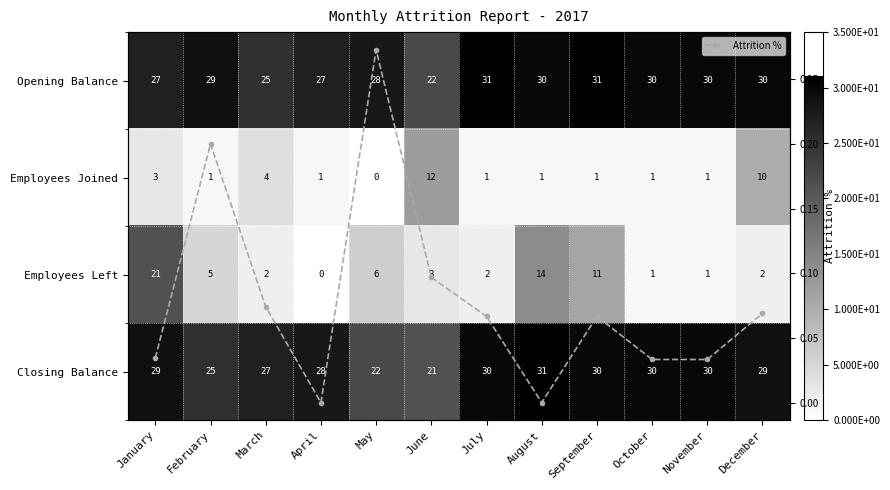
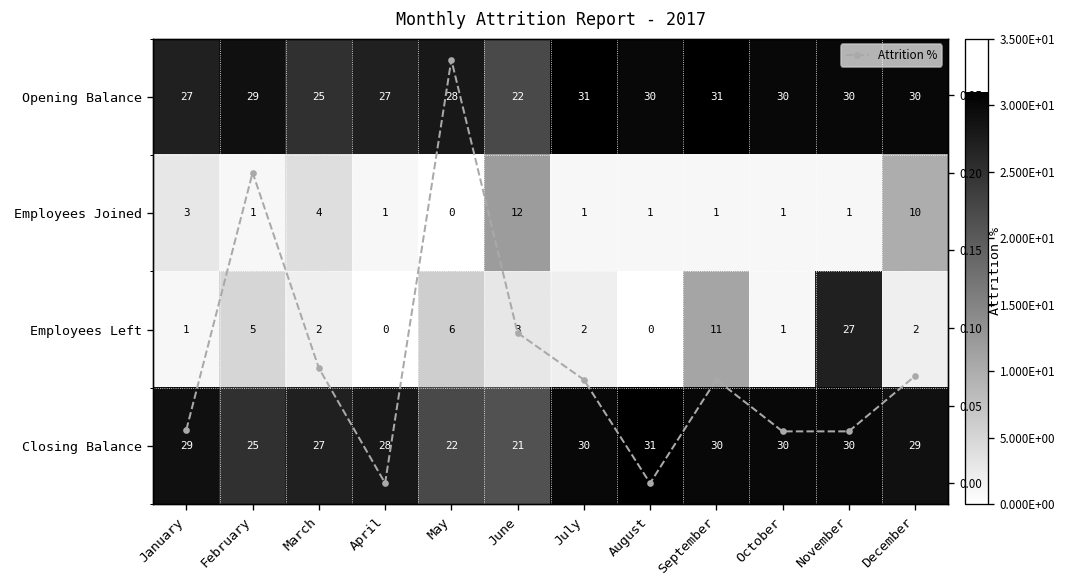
Employees Left, January: 21 -> 1
Employees Left, August: 14 -> 0
Employees Left, November: 1 -> 27
